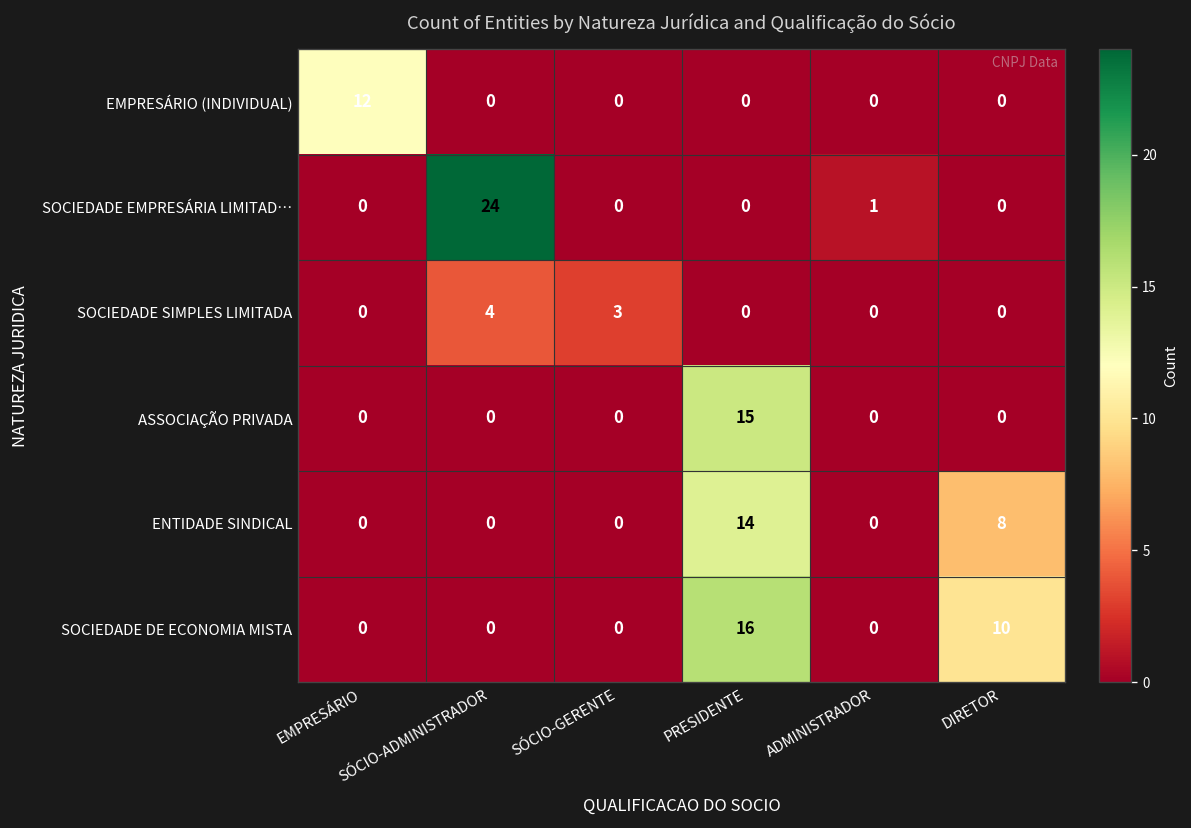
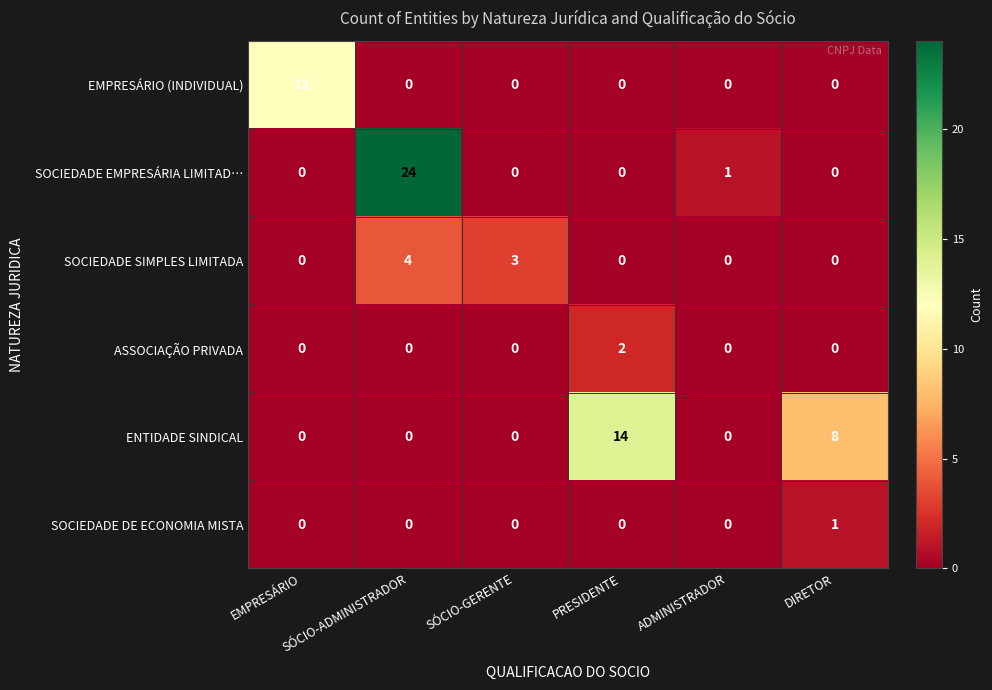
ASSOCIAÇÃO PRIVADA, PRESIDENTE: 15 -> 2
SOCIEDADE DE ECONOMIA MISTA, PRESIDENTE: 16 -> 0
SOCIEDADE DE ECONOMIA MISTA, DIRETOR: 10 -> 1
